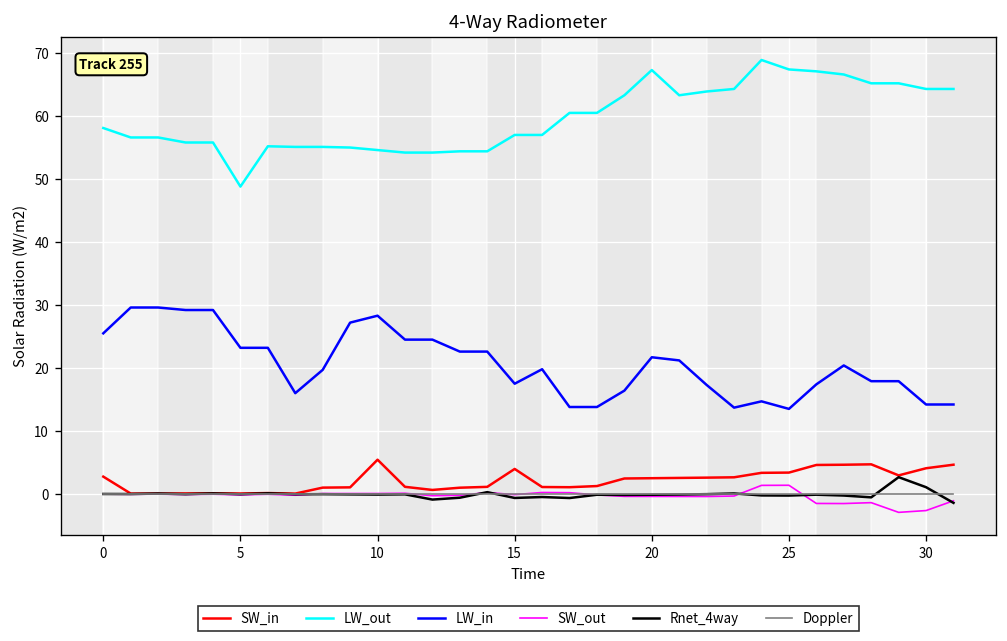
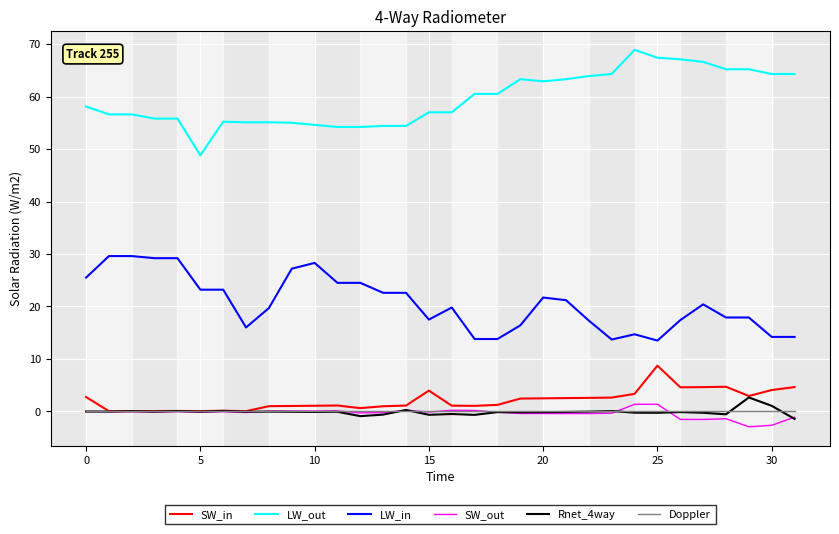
SW_in, 10: 5 -> 1
LW_out, 20: 67 -> 63
SW_in, 25: 3 -> 9
